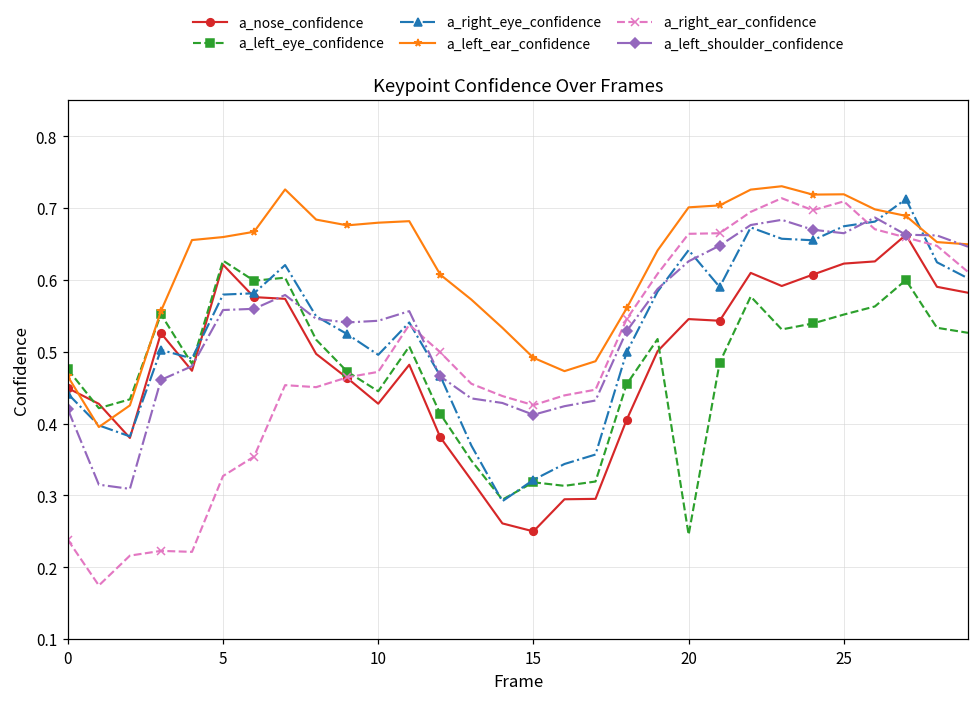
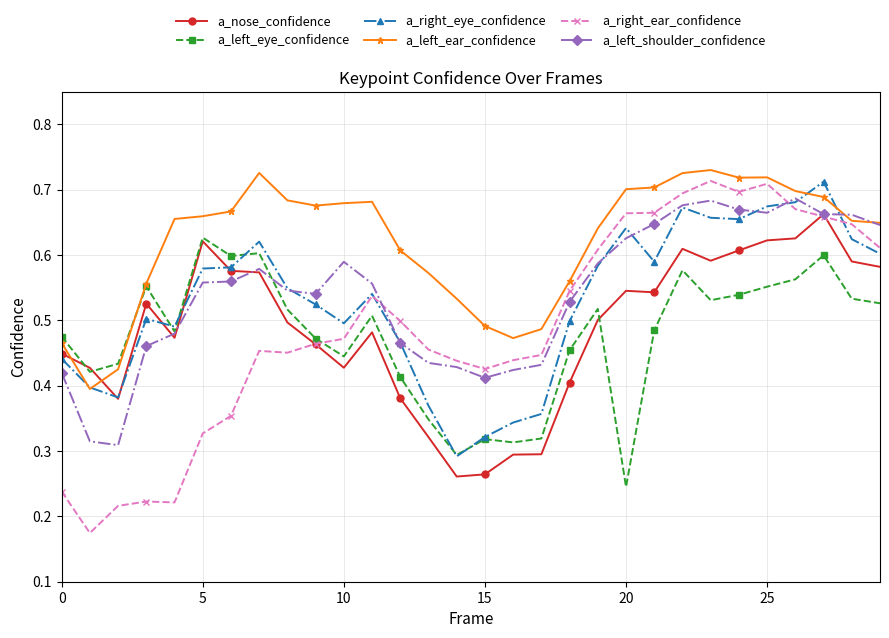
a_left_shoulder_confidence, 10: 0.54 -> 0.59
a_nose_confidence, 15: 0.25 -> 0.26
